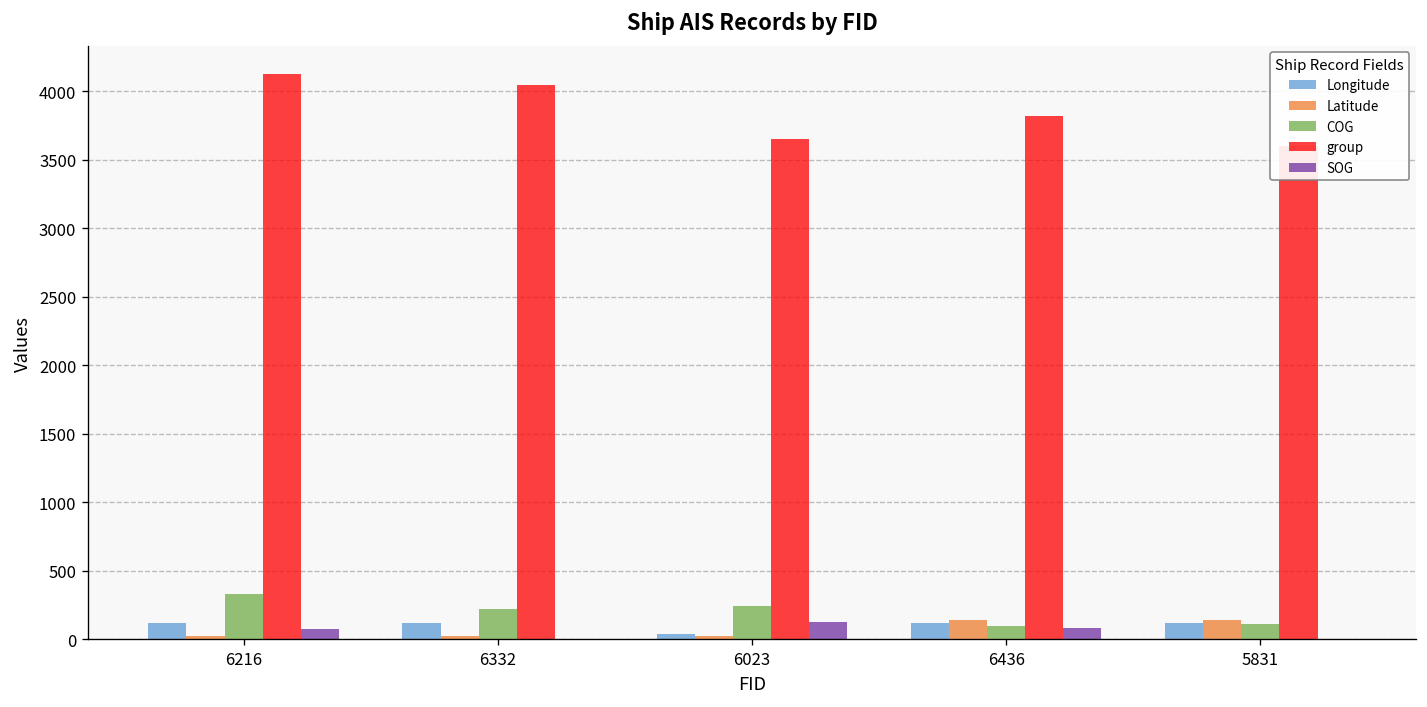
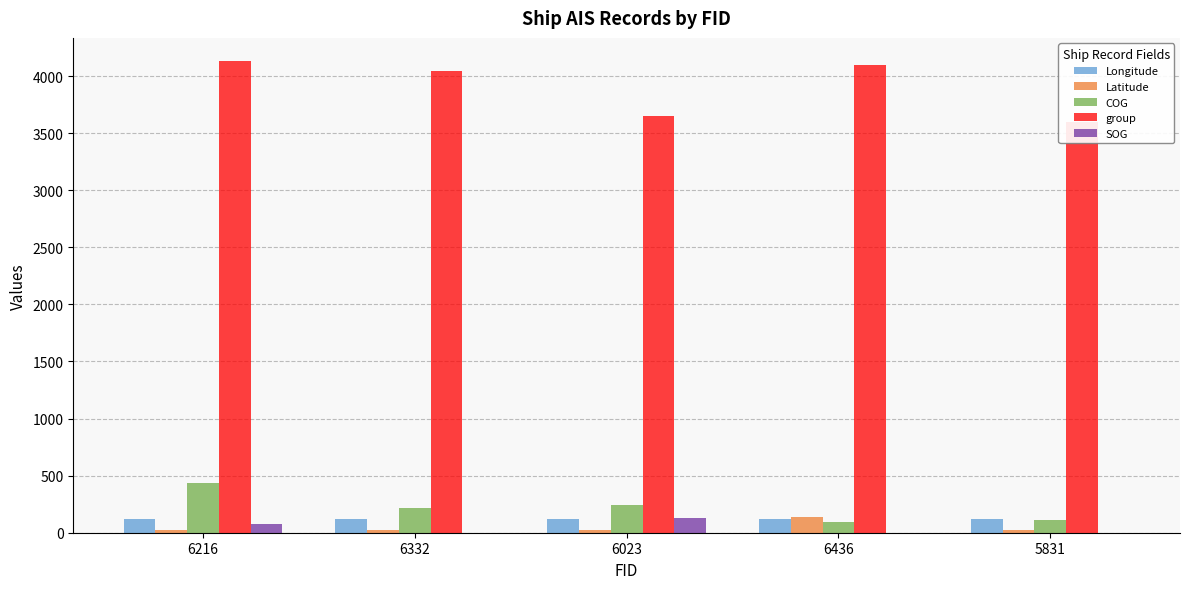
COG, 6216: 330 -> 430
Longitude, 6023: 40 -> 120
group, 6436: 3820 -> 4090
SOG, 6436: 90 -> 0
Latitude, 5831: 140 -> 20
